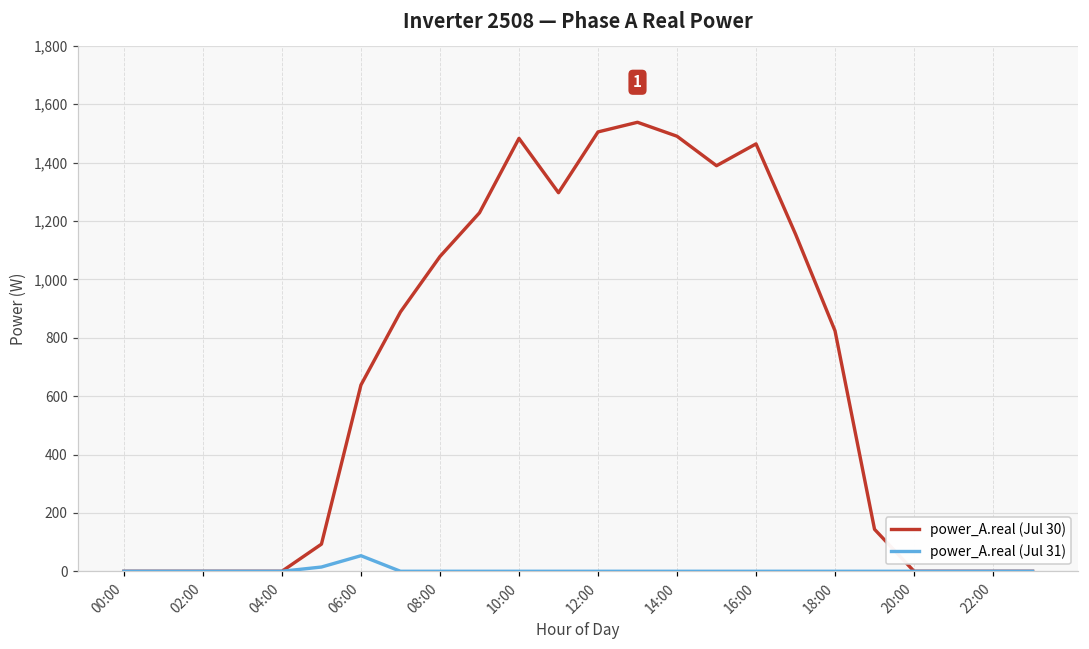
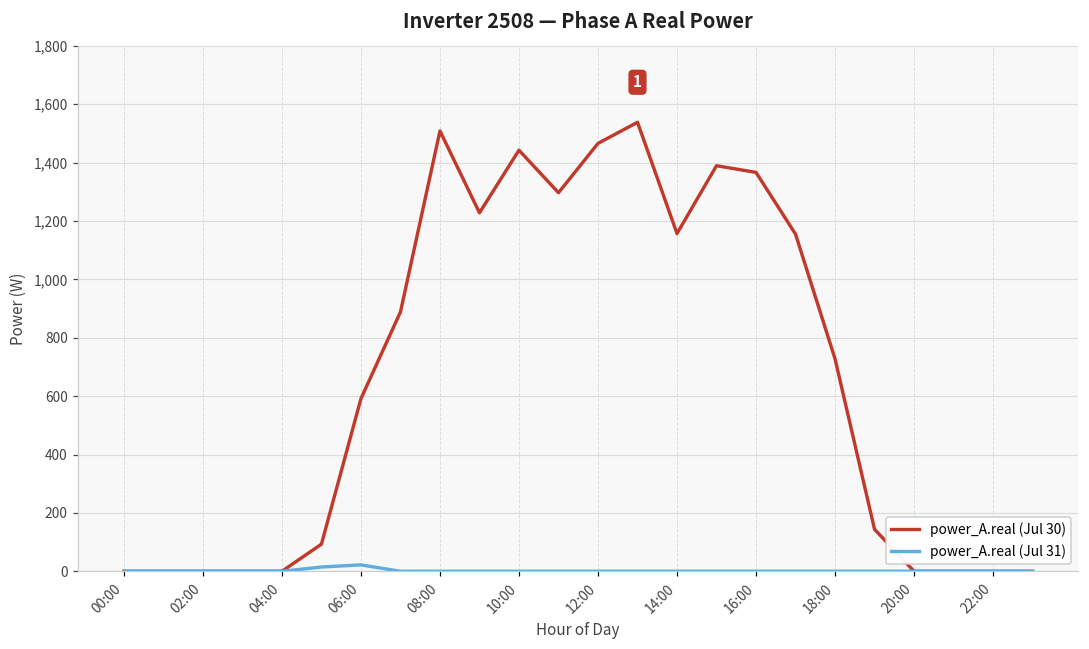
power_A.real (Jul 30), 06:00: 640 -> 590
power_A.real (Jul 31), 06:00: 50 -> 20
power_A.real (Jul 30), 08:00: 1,080 -> 1,510
power_A.real (Jul 30), 10:00: 1,480 -> 1,440
power_A.real (Jul 30), 12:00: 1,510 -> 1,470
power_A.real (Jul 30), 14:00: 1,490 -> 1,160
power_A.real (Jul 30), 16:00: 1,460 -> 1,370
power_A.real (Jul 30), 18:00: 820 -> 730
